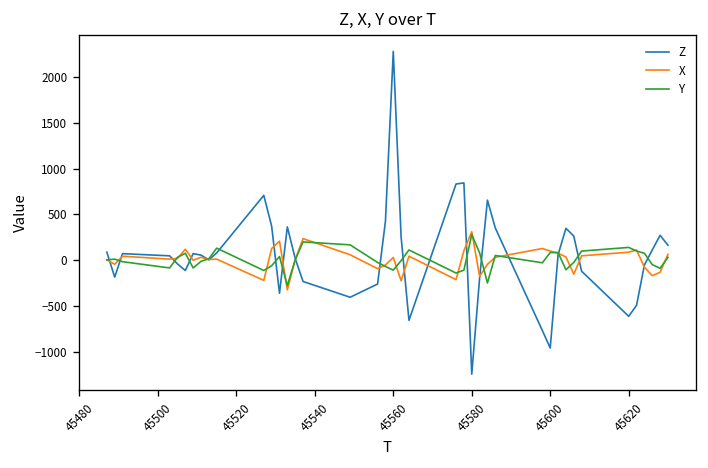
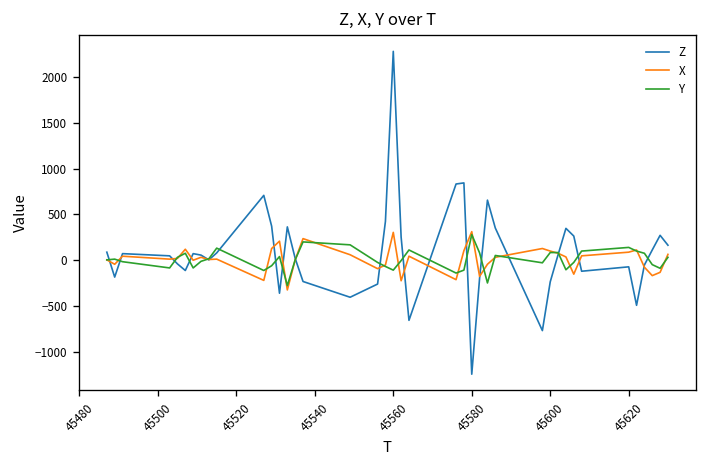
X, 45560: 0 -> 300
Z, 45600: -1000 -> -200
Z, 45620: -600 -> -100
